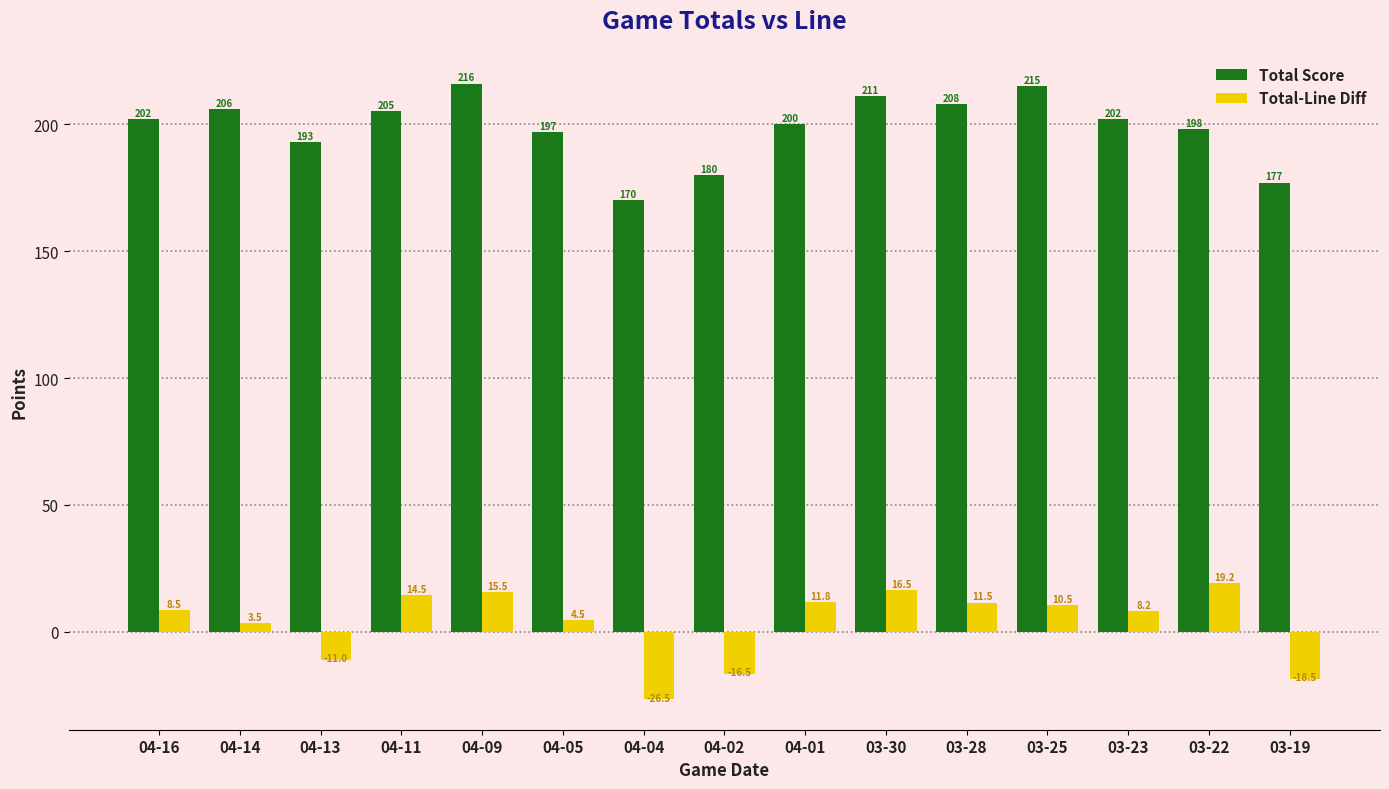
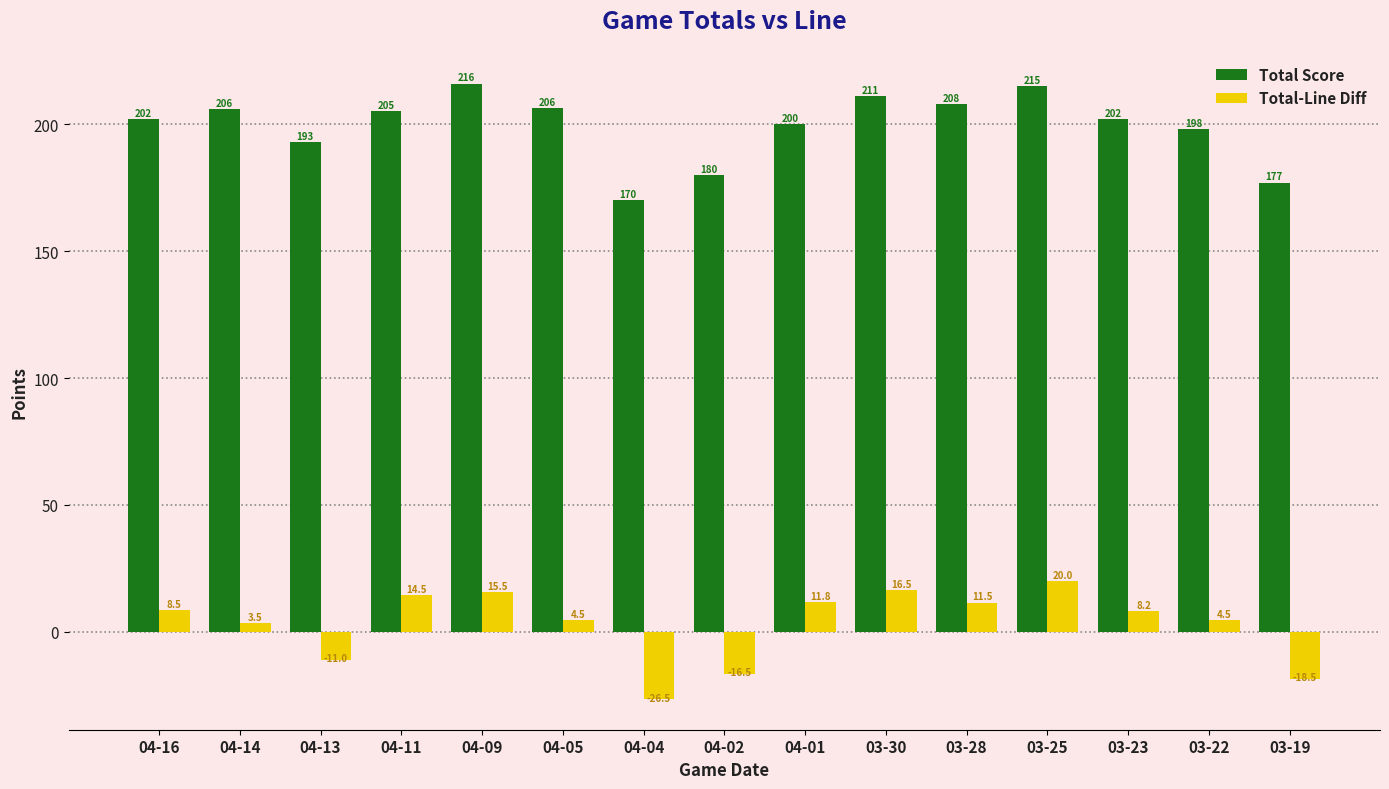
Total Score, 04-05: 197 -> 206
Total-Line Diff, 03-25: 10.5 -> 20.0
Total-Line Diff, 03-22: 19.2 -> 4.5
